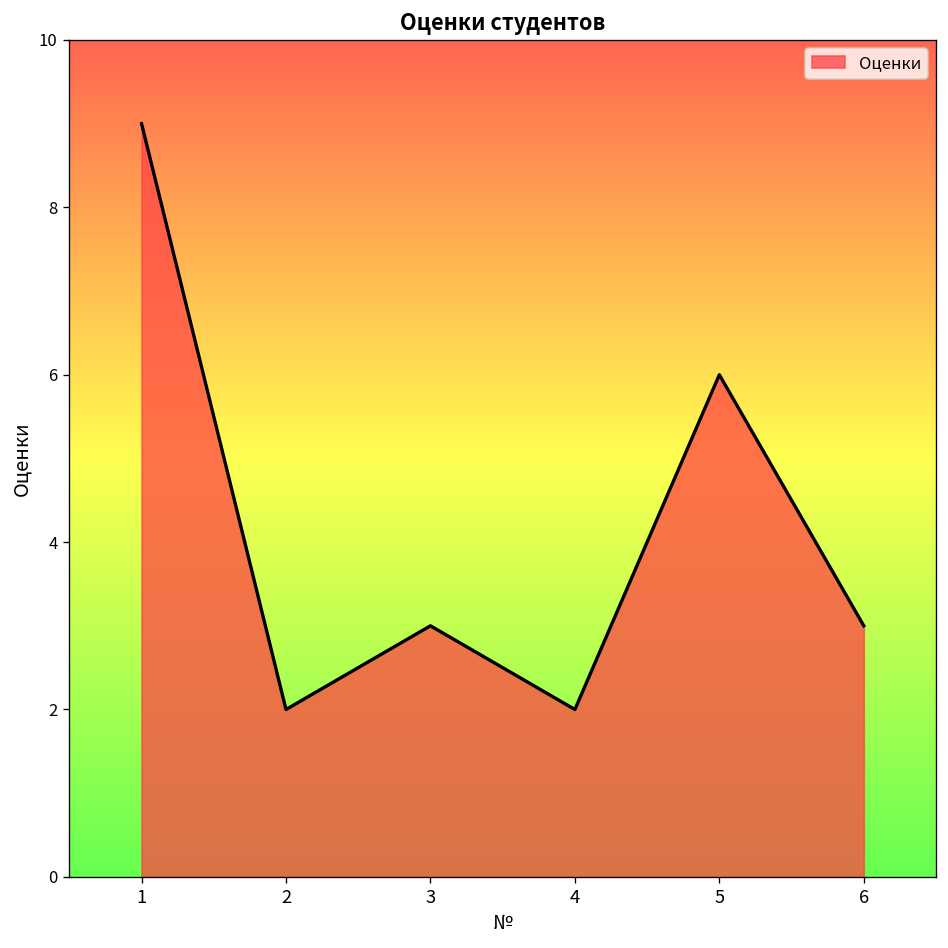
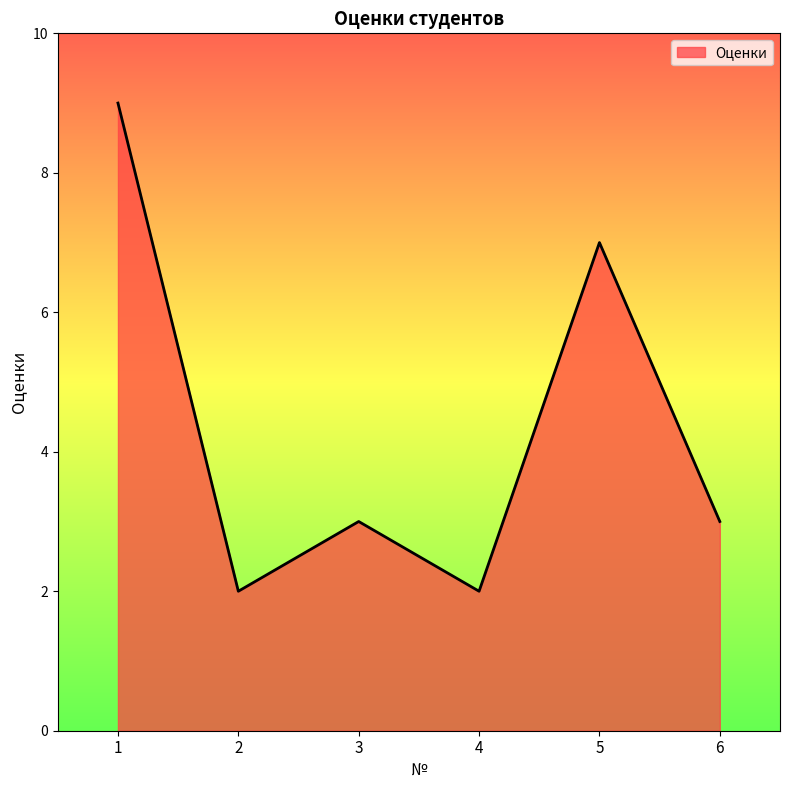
5: 6 -> 7
